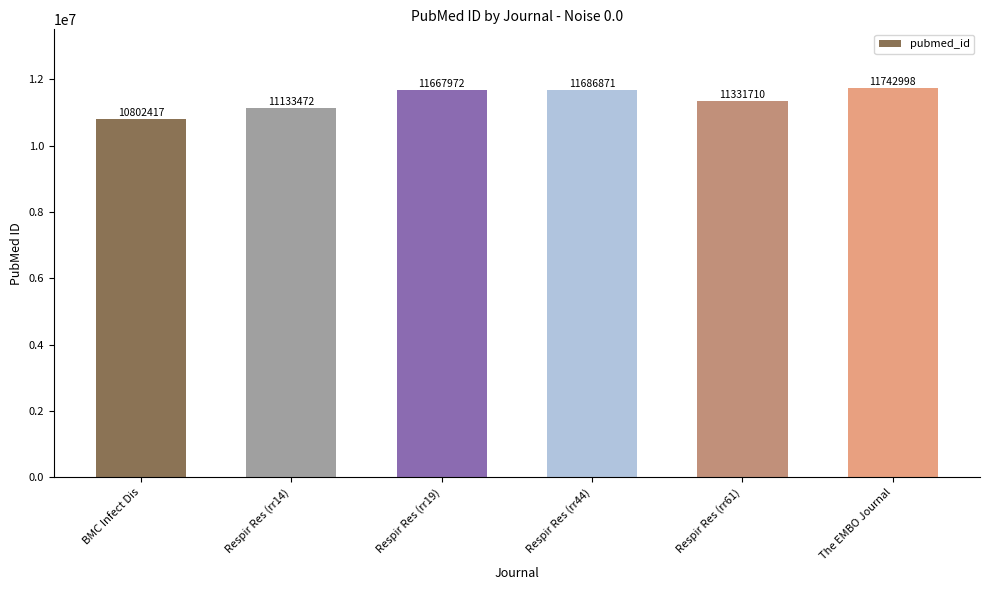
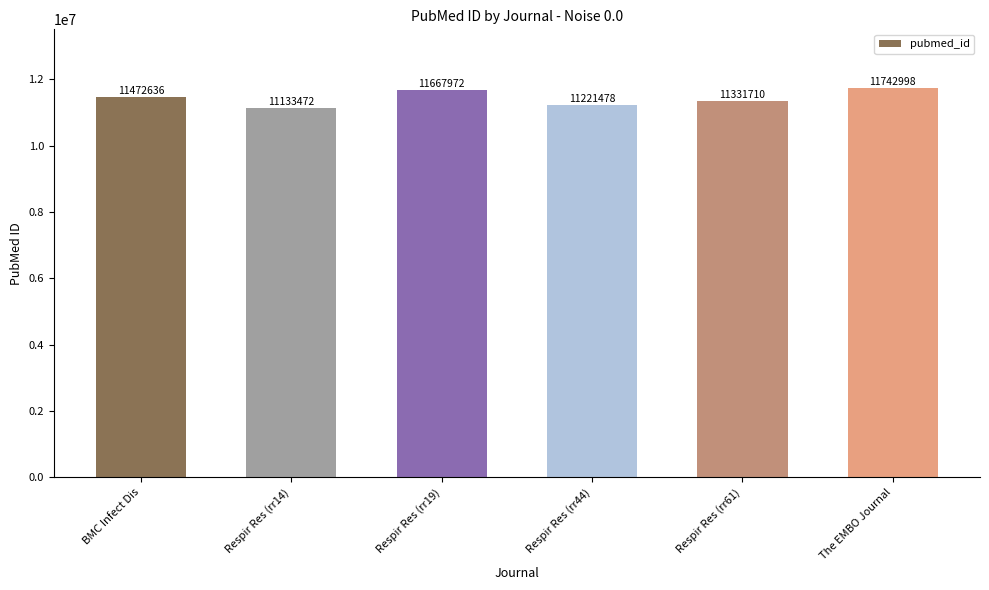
BMC Infect Dis: 10802417 -> 11472636
Respir Res (rr44): 11686871 -> 11221478
